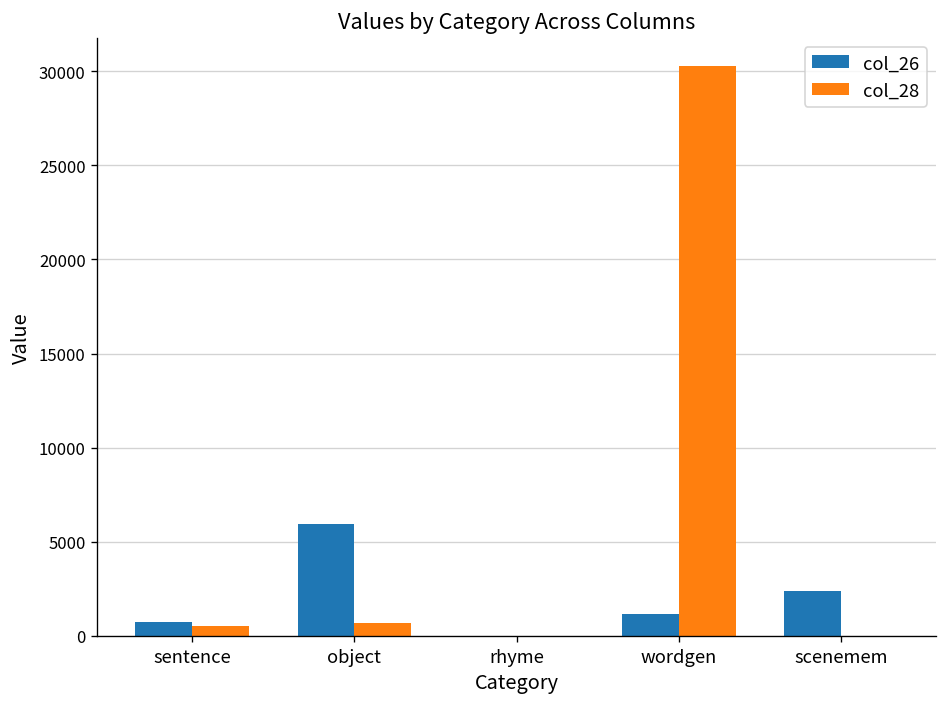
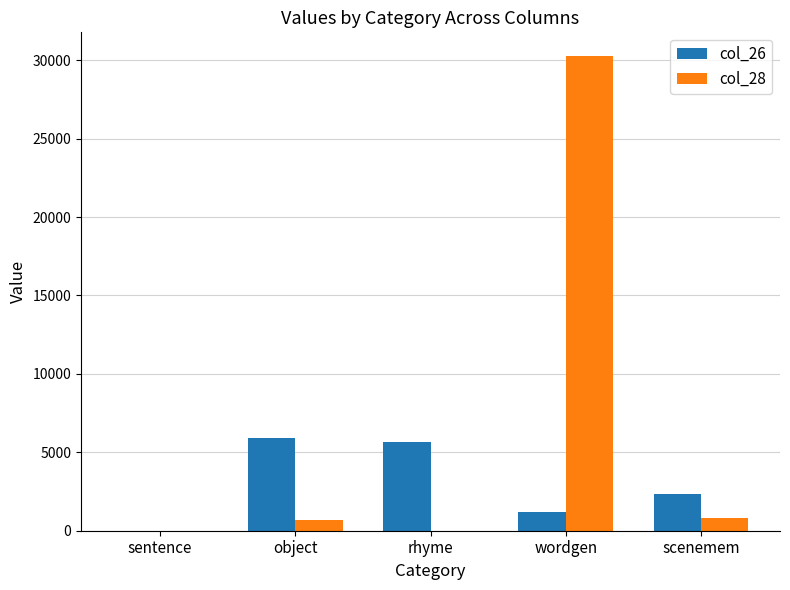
col_26, sentence: 700 -> 0
col_28, sentence: 500 -> 0
col_26, rhyme: 0 -> 5700
col_28, scenemem: 0 -> 800
